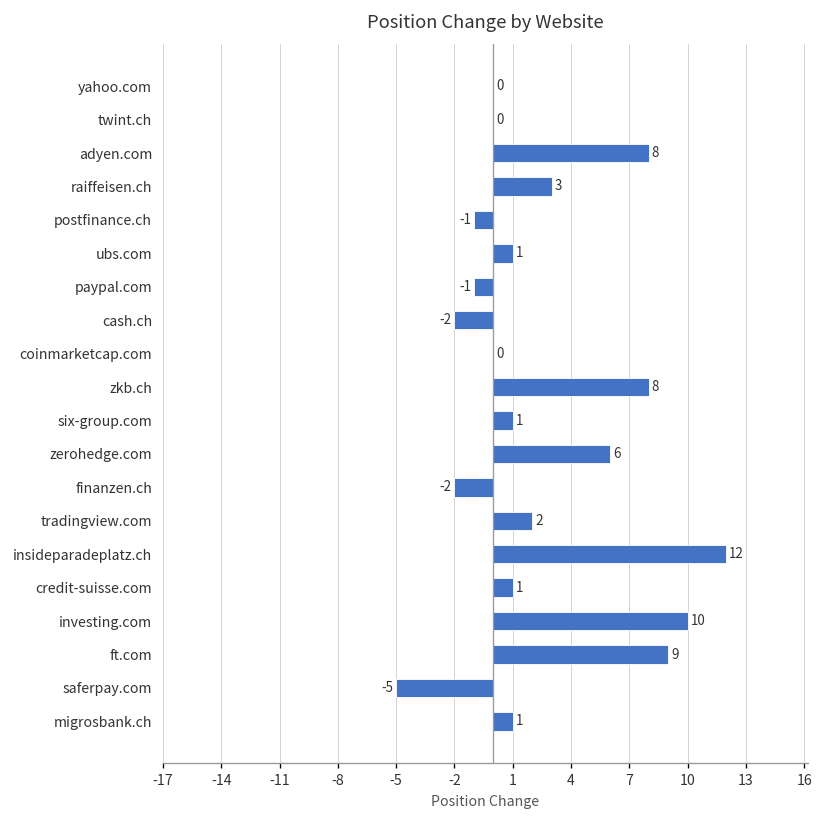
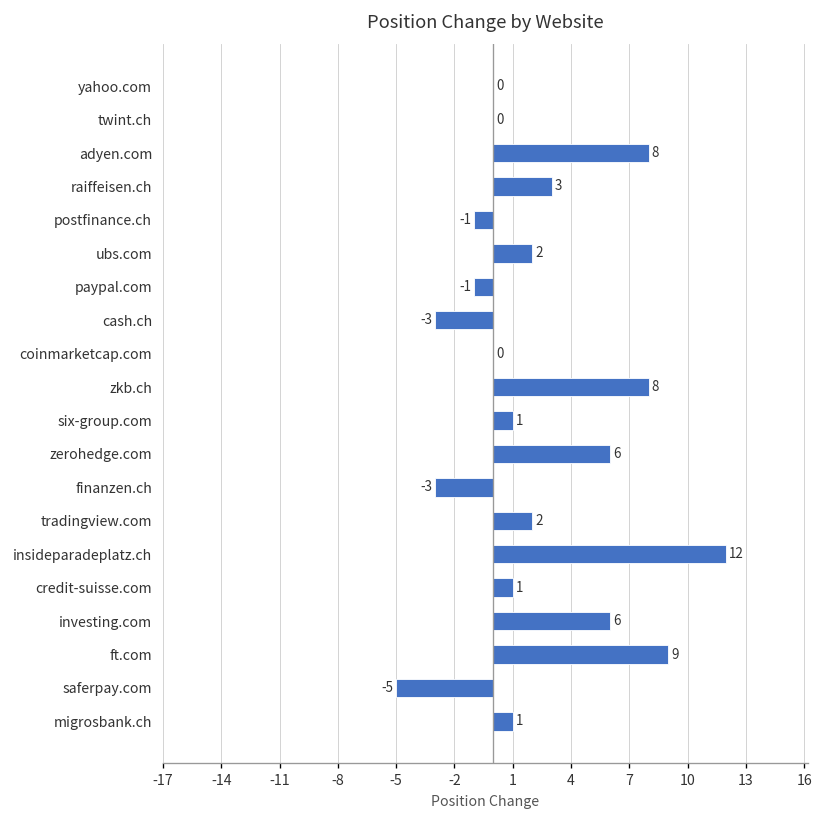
ubs.com: 1 -> 2
cash.ch: -2 -> -3
finanzen.ch: -2 -> -3
investing.com: 10 -> 6
